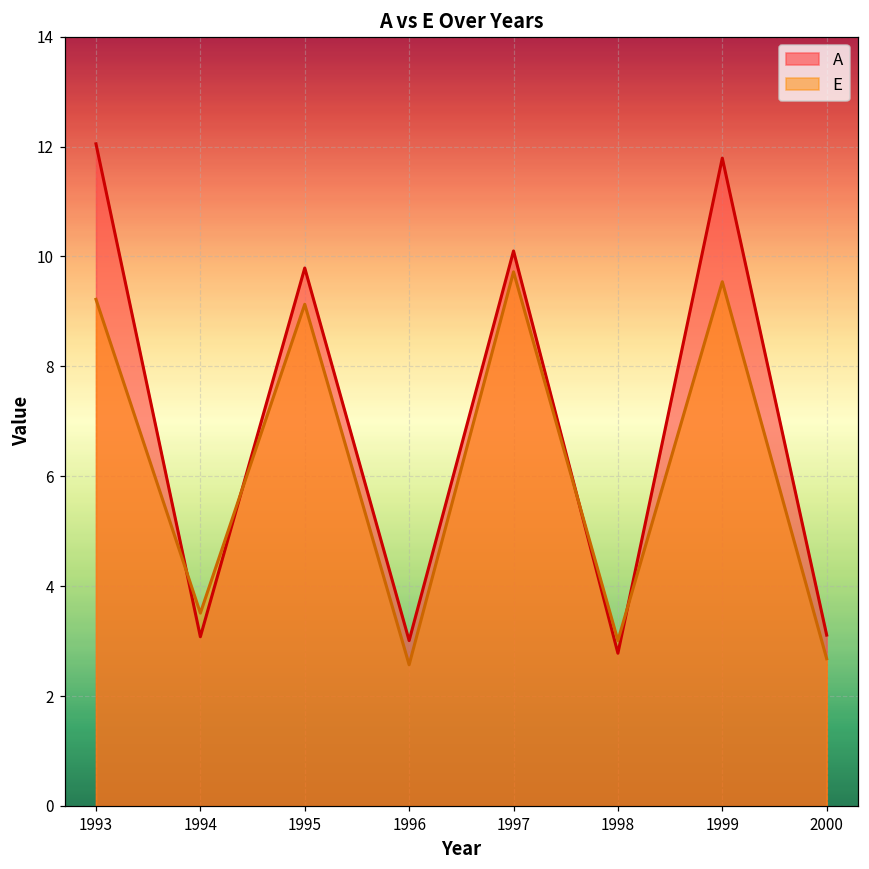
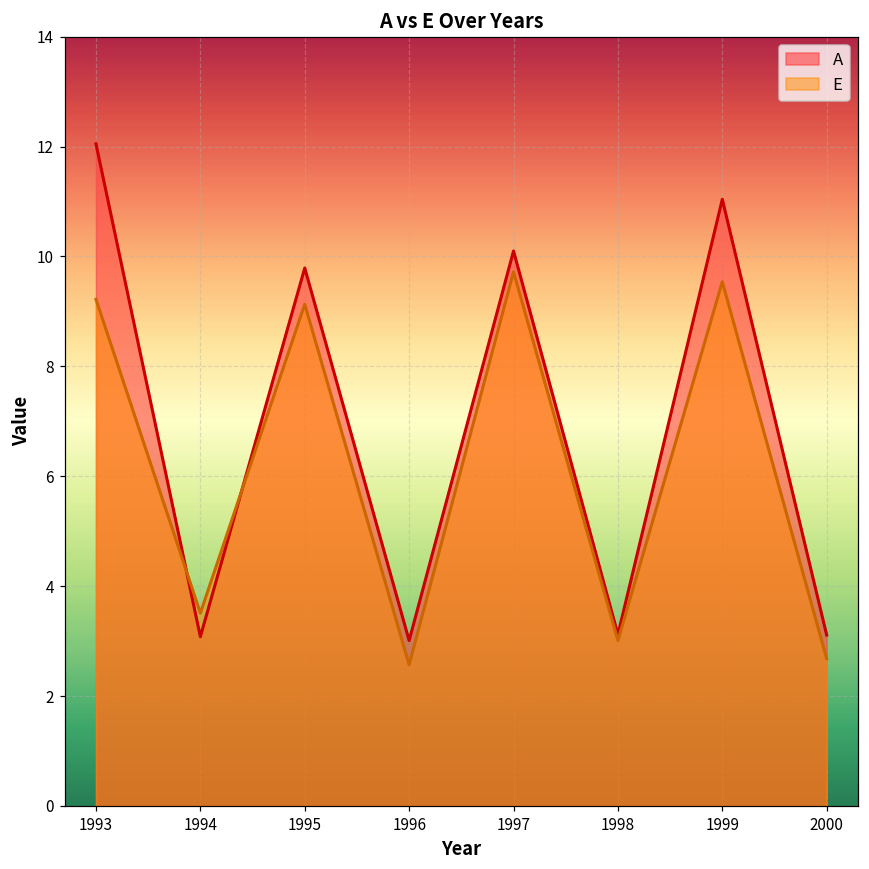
A, 1998: 2.8 -> 3.1
A, 1999: 11.8 -> 11.0
